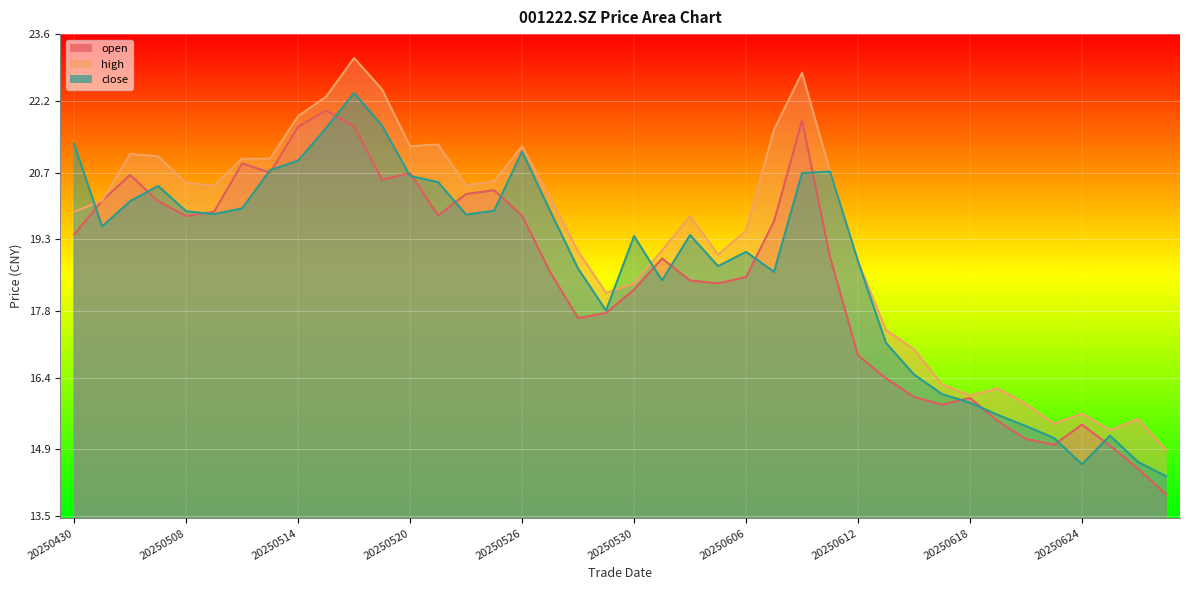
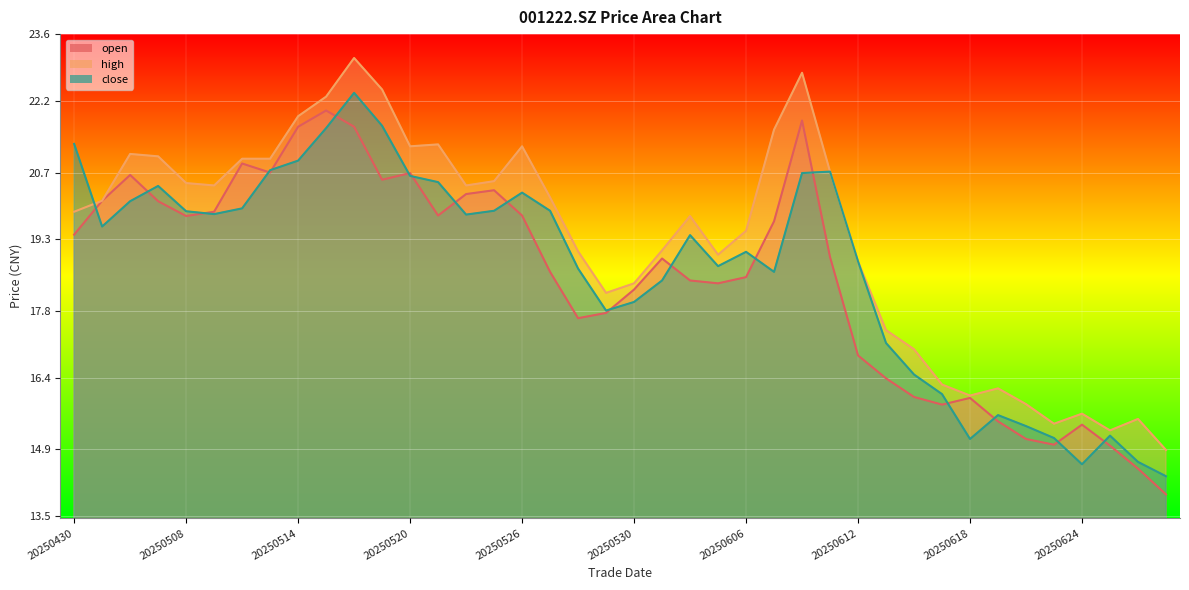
close, 20250526: 21.1 -> 20.3
close, 20250530: 19.4 -> 18.0
close, 20250618: 15.9 -> 15.1
